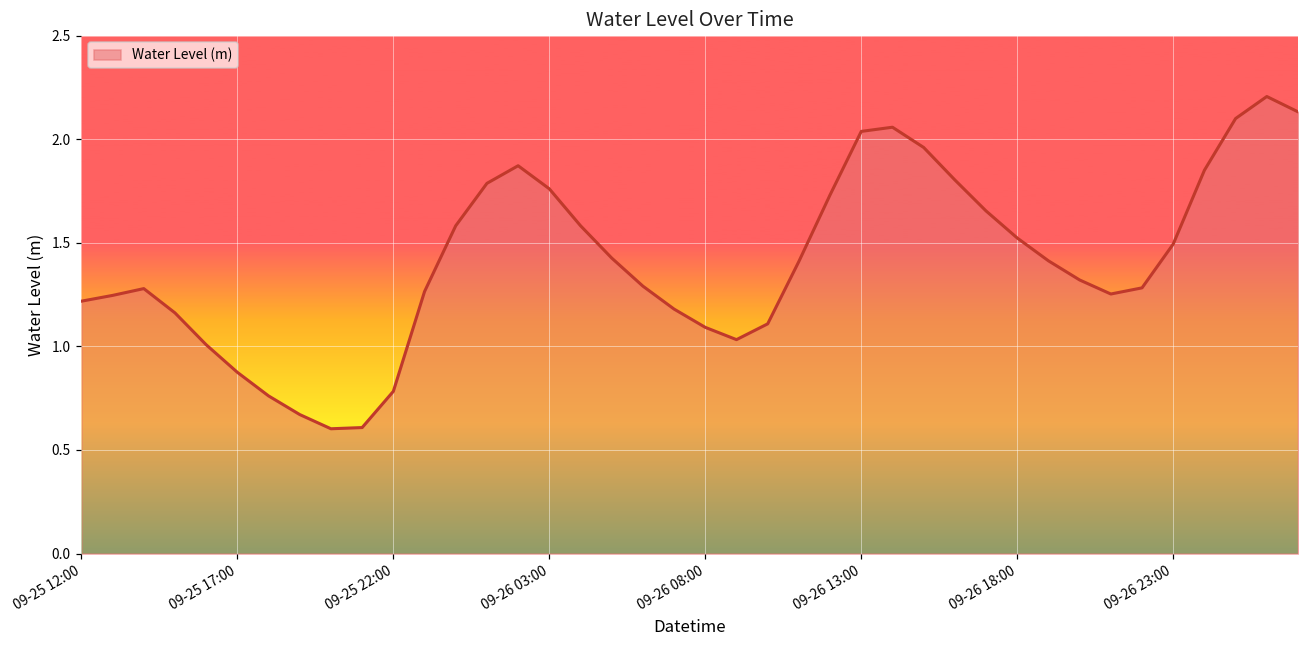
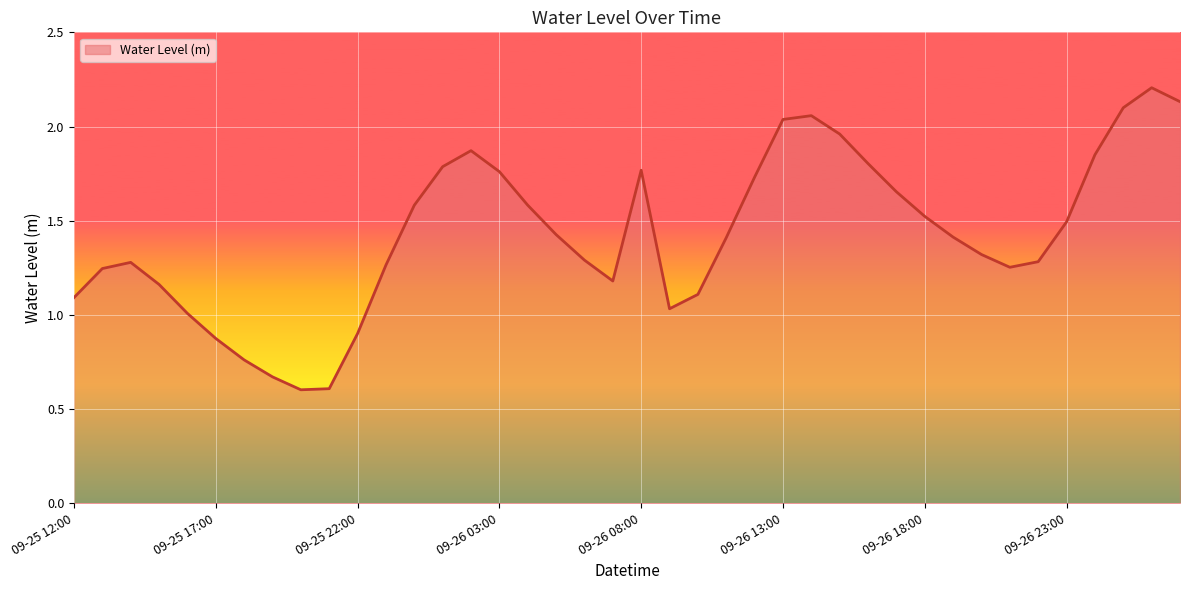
09-25 12:00: 1.22 -> 1.09
09-25 22:00: 0.78 -> 0.90
09-26 08:00: 1.09 -> 1.77
